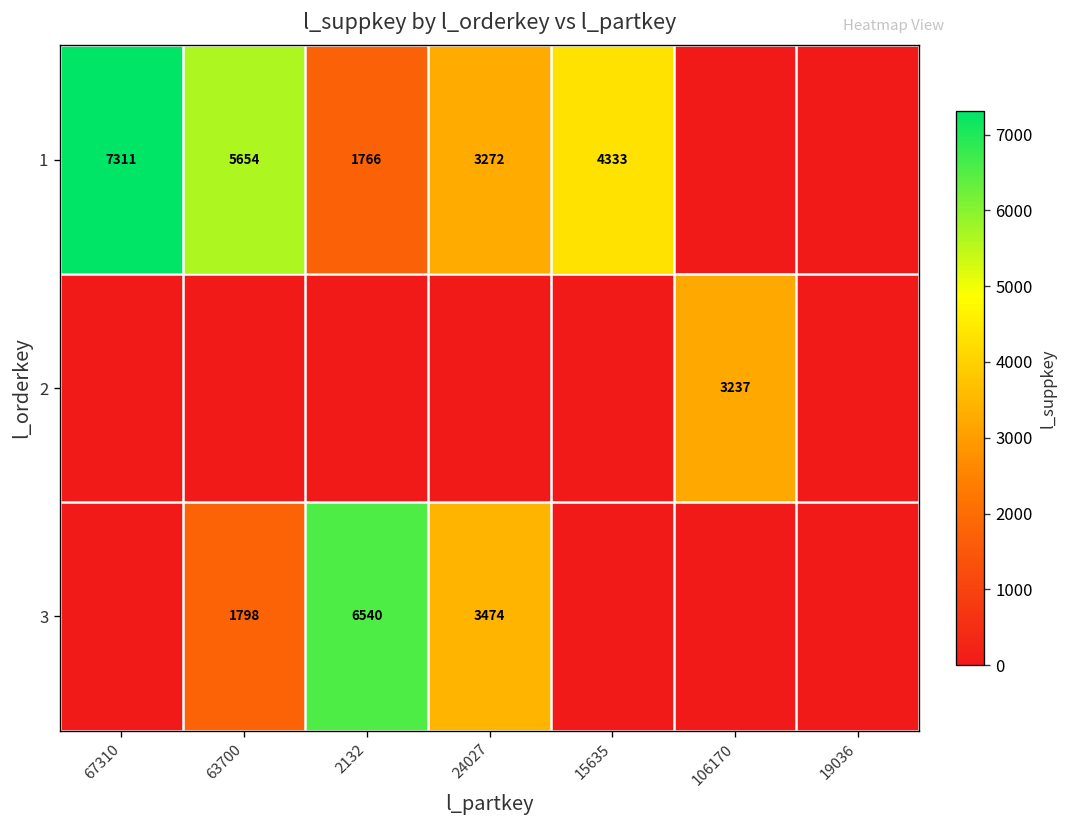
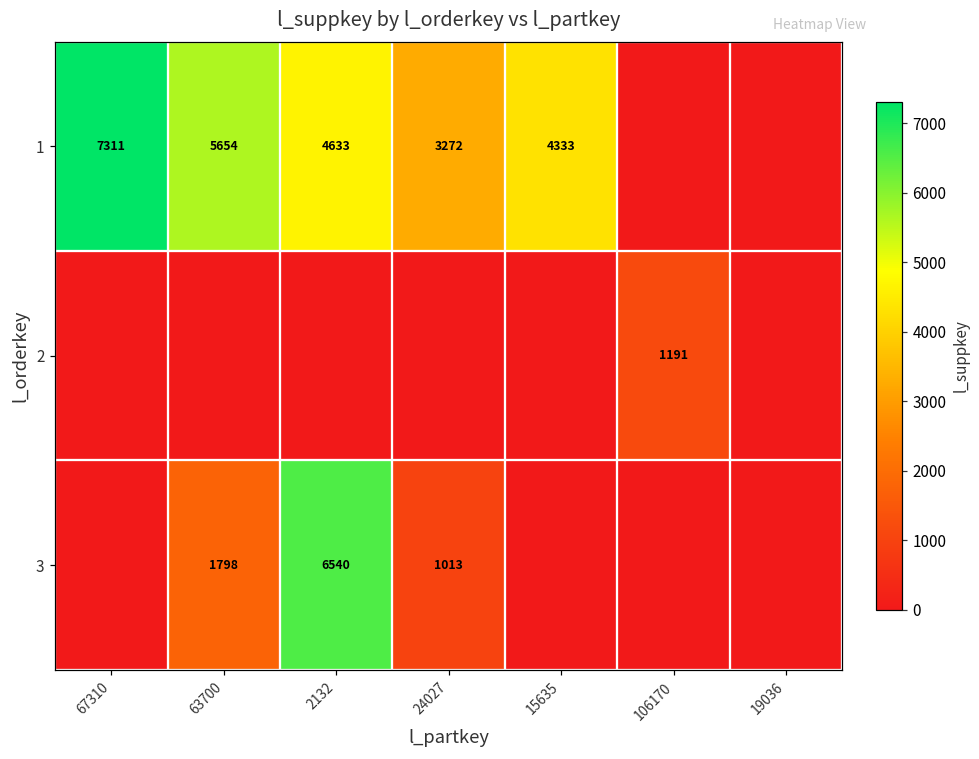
1, 2132: 1766 -> 4633
2, 106170: 3237 -> 1191
3, 24027: 3474 -> 1013
